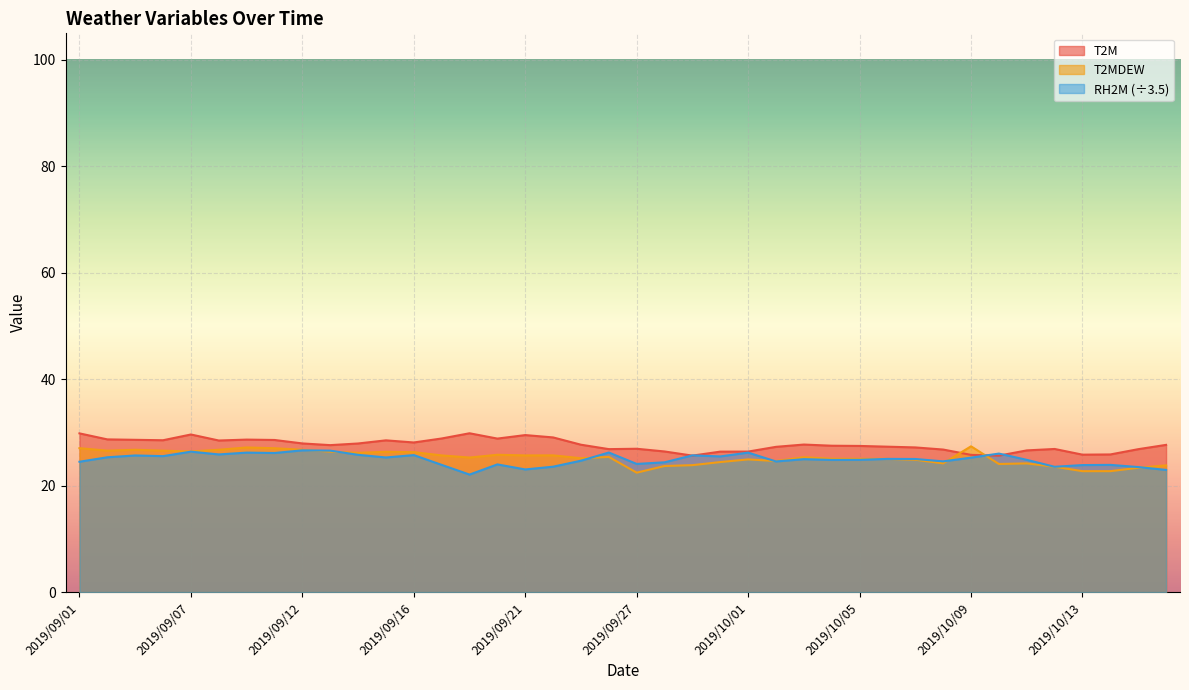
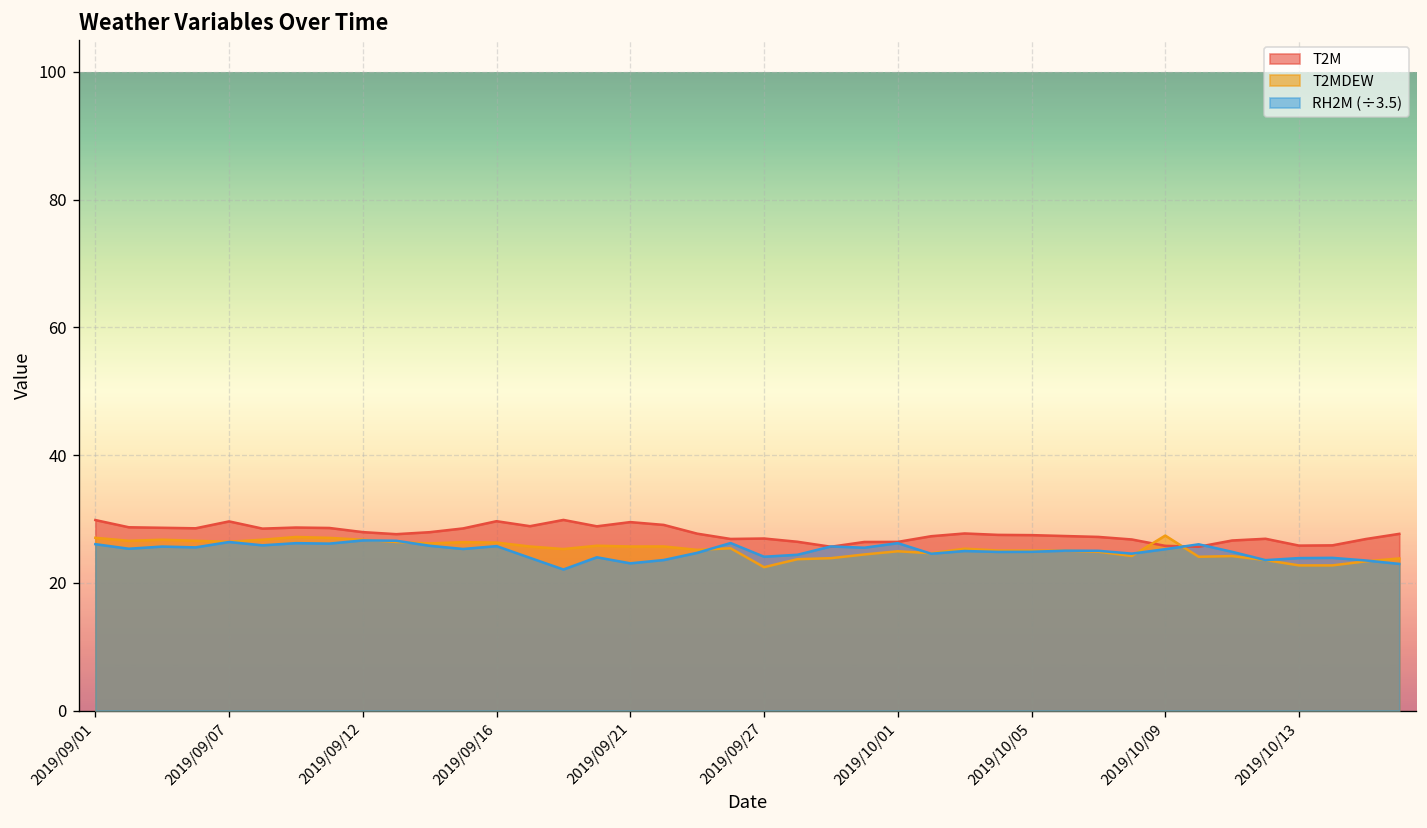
RH2M (÷3.5), 2019/09/01: 25 -> 26
T2M, 2019/09/16: 28 -> 30
